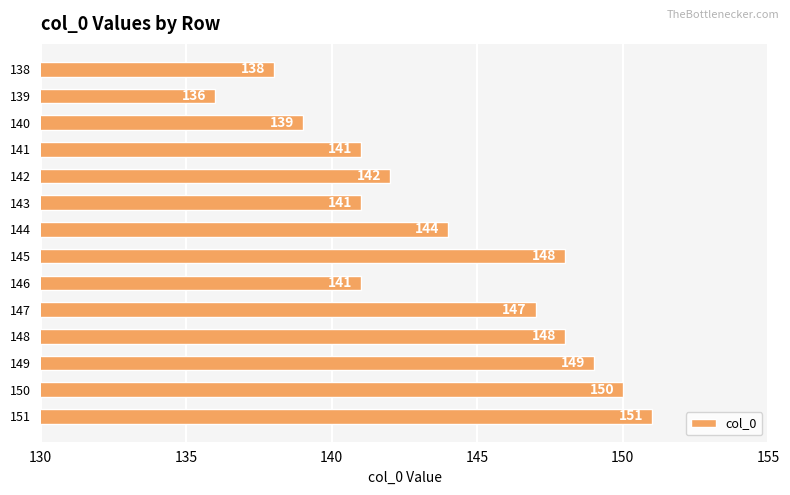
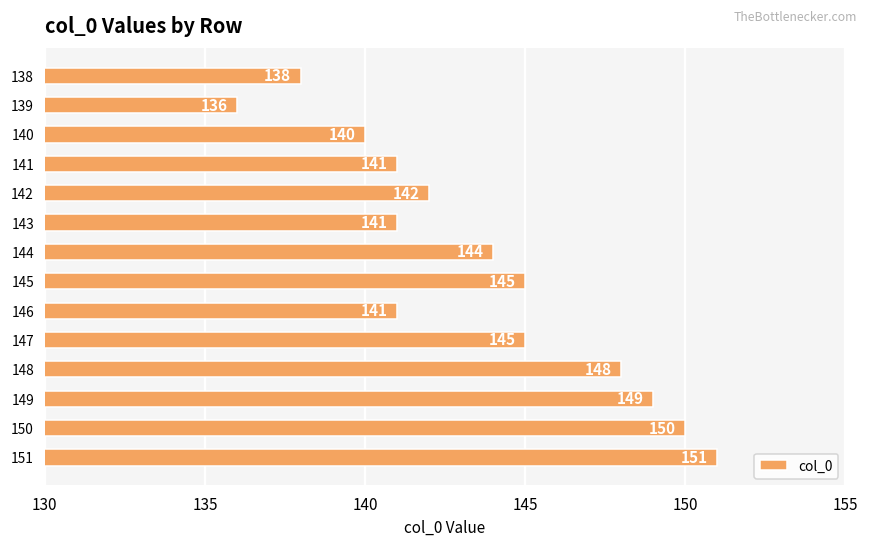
140: 139 -> 140
145: 148 -> 145
147: 147 -> 145
